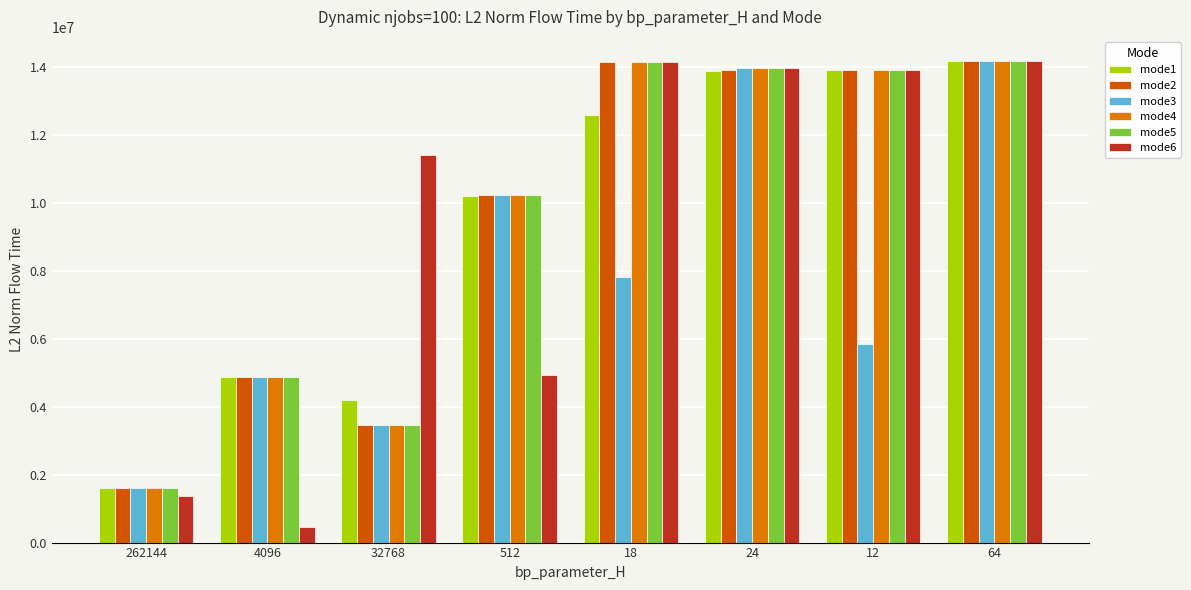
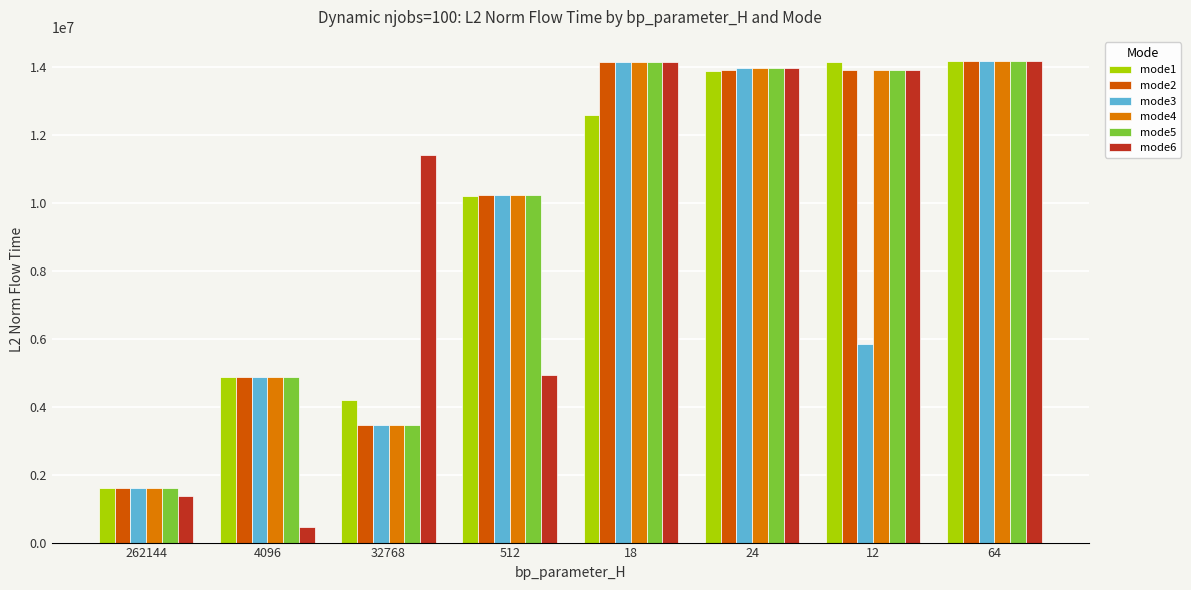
mode3, 18: 7800000 -> 14100000
mode1, 12: 13900000 -> 14100000
